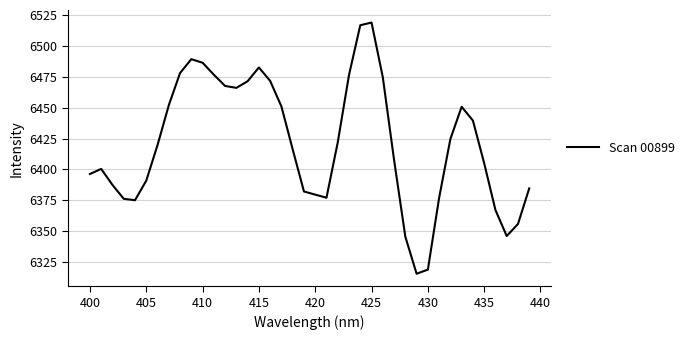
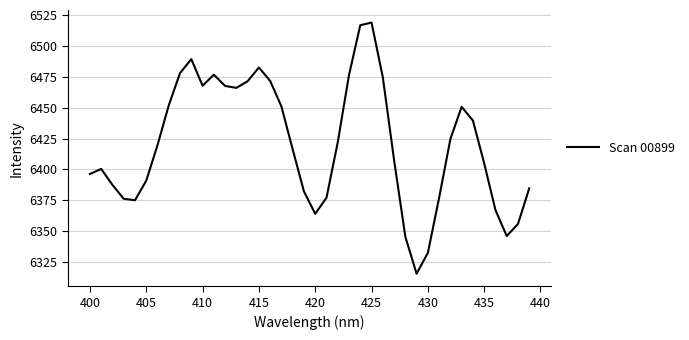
410: 6487 -> 6468
420: 6379 -> 6364
430: 6319 -> 6332
